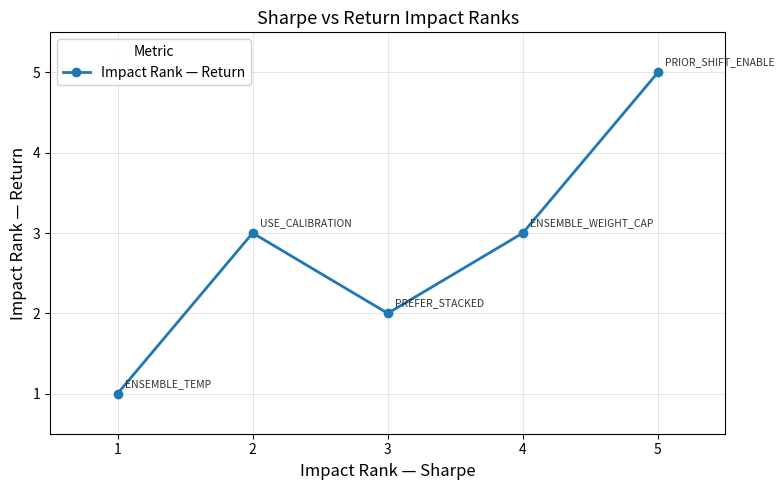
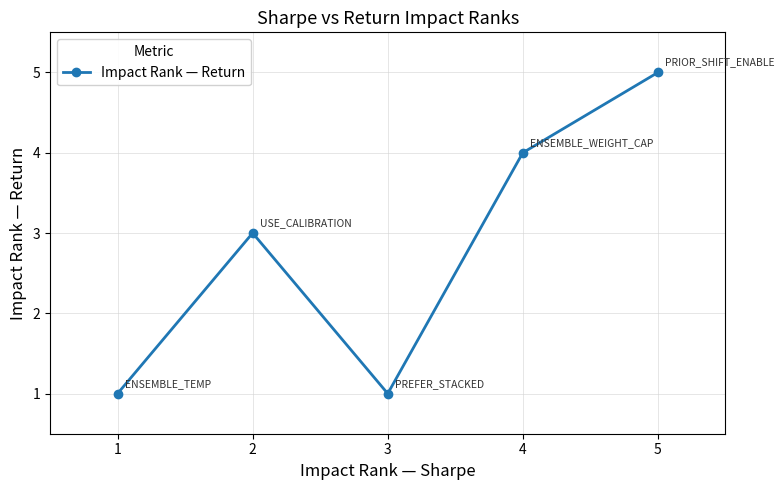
3: 2 -> 1
4: 3 -> 4
